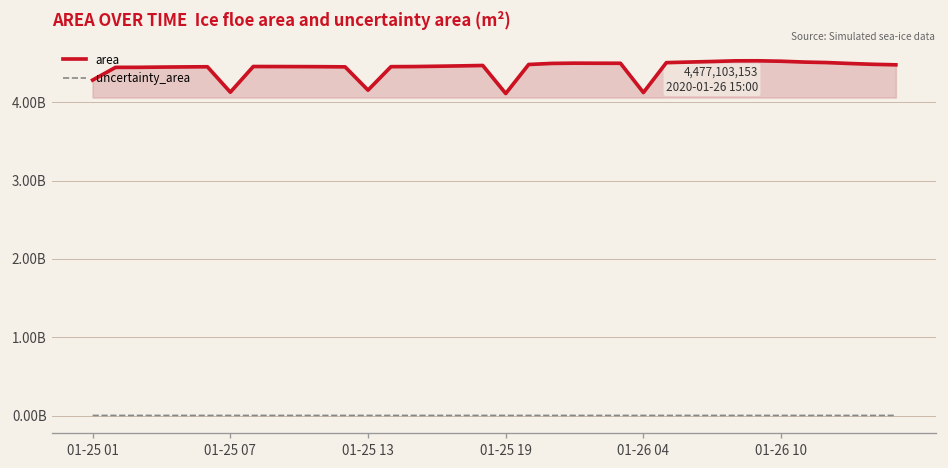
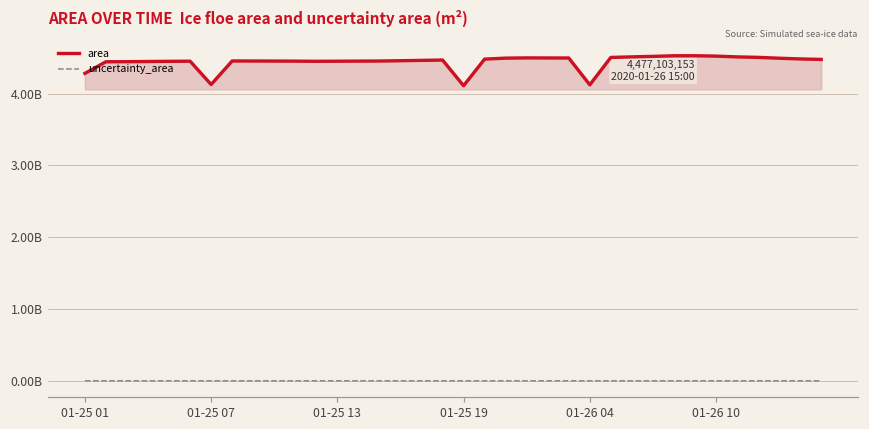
area, 01-25 13: 4200000000 -> 4500000000
